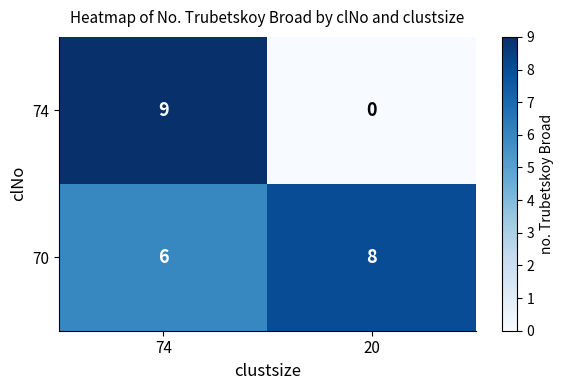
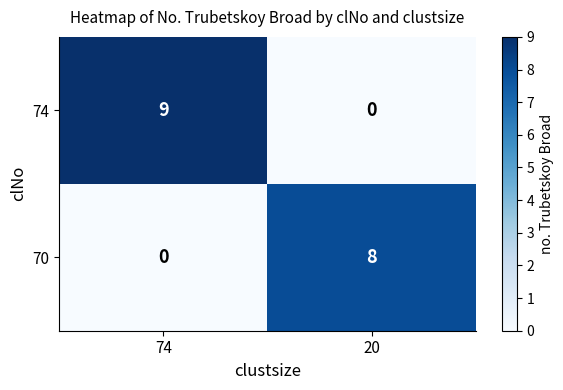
70, 74: 6 -> 0
